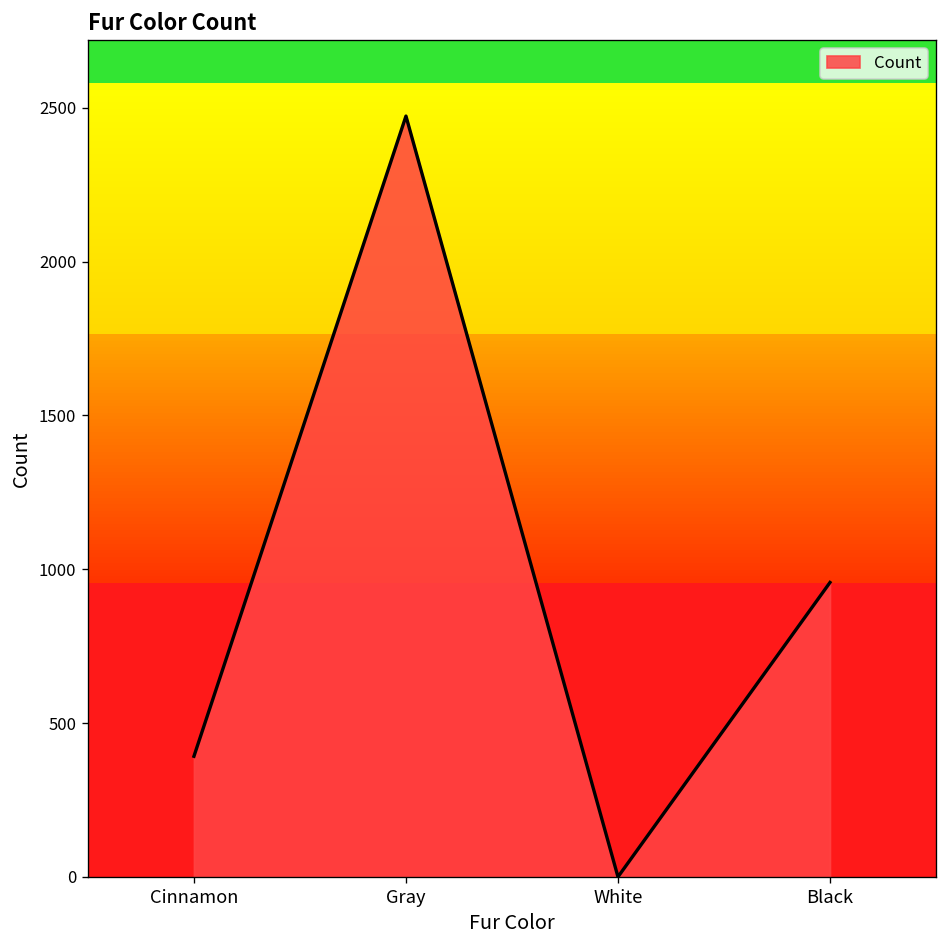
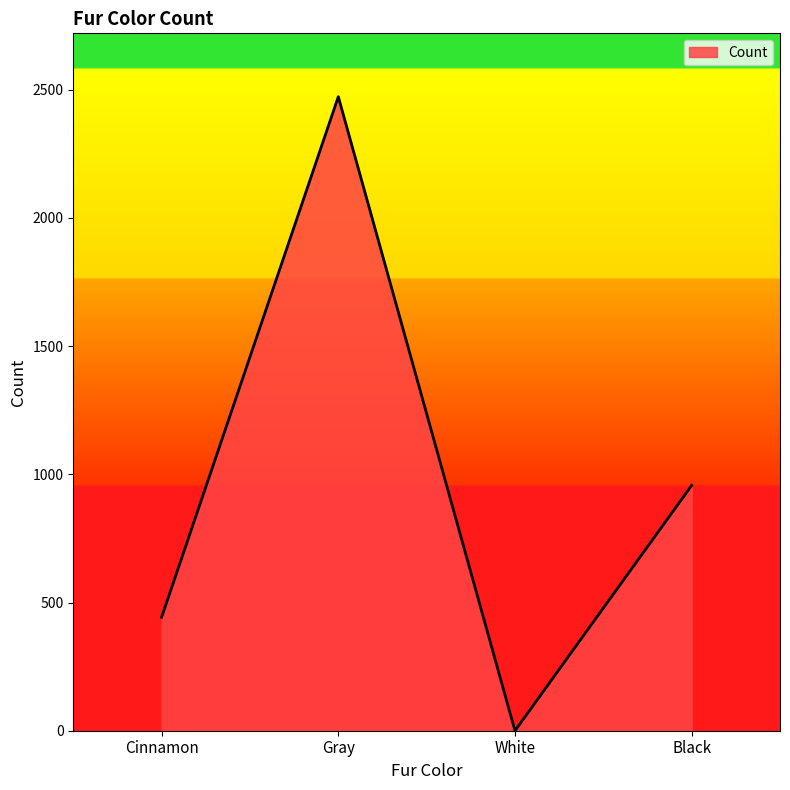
Cinnamon: 390 -> 440
